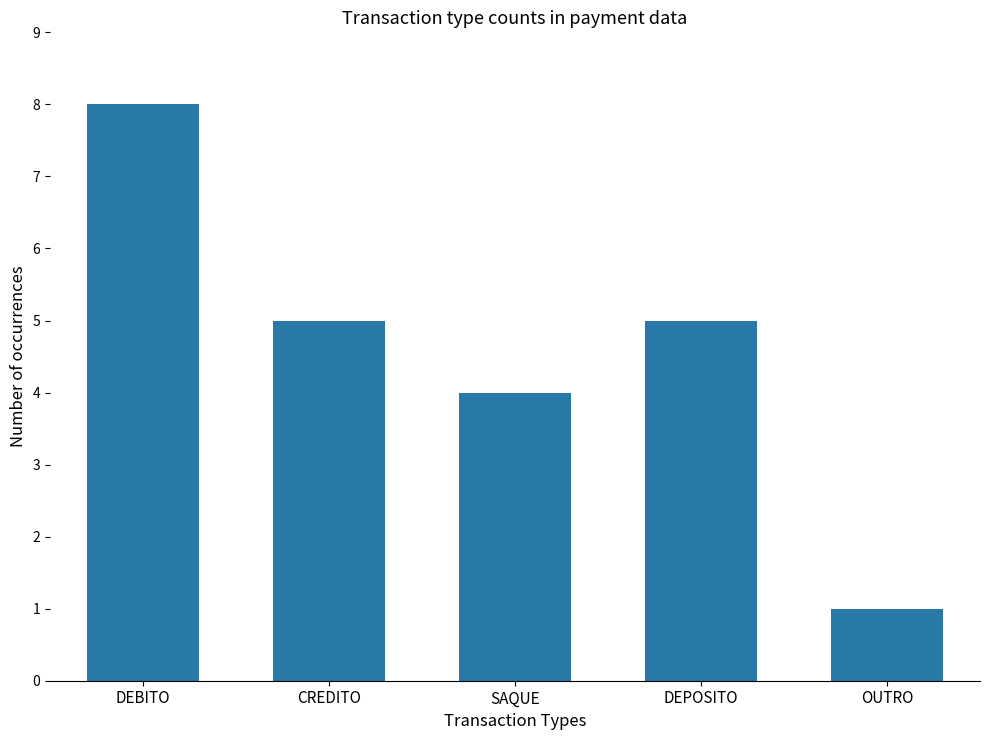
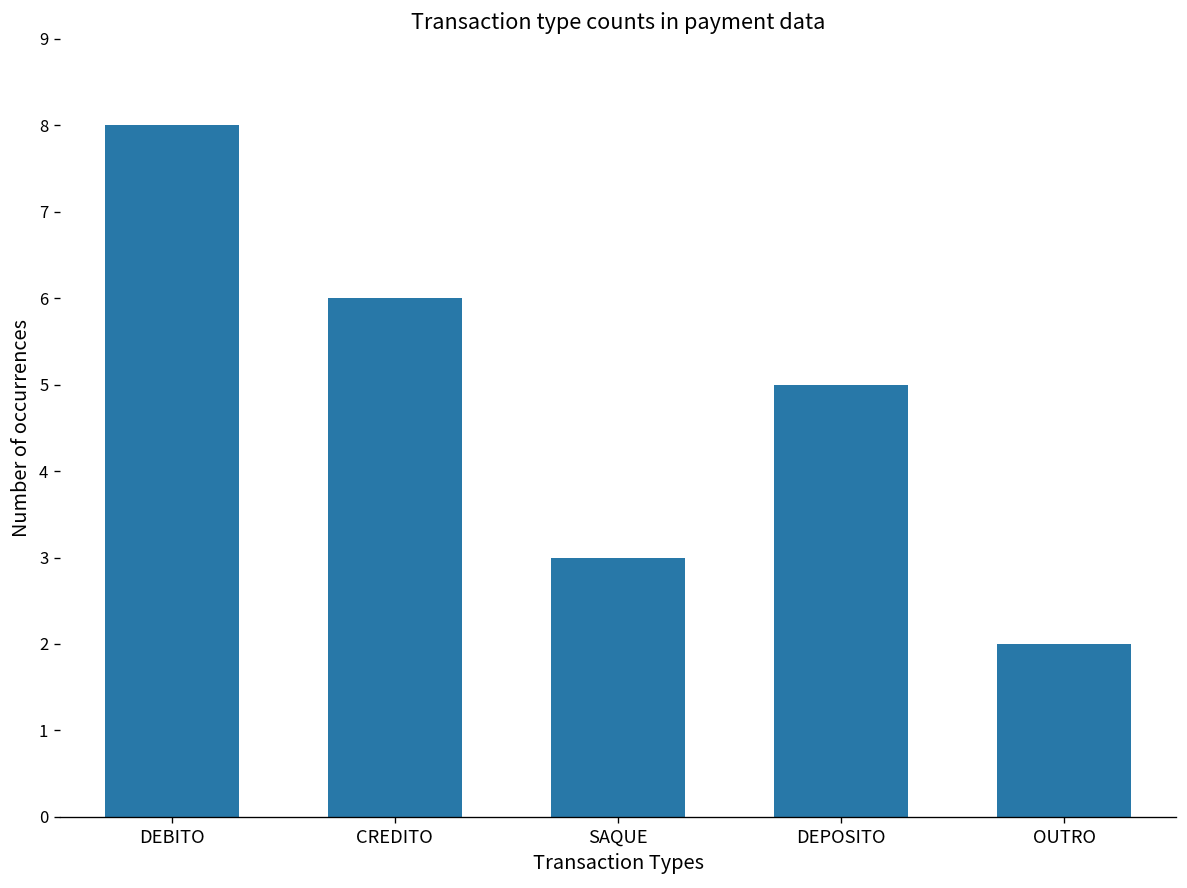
CREDITO: 5 -> 6
SAQUE: 4 -> 3
OUTRO: 1 -> 2
